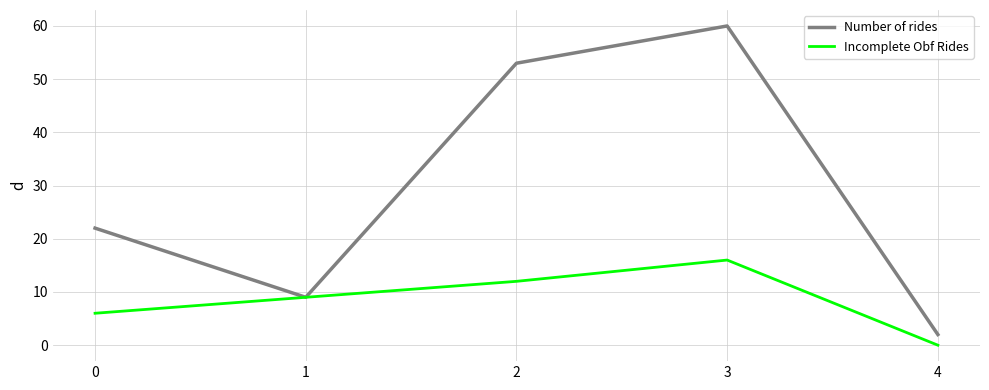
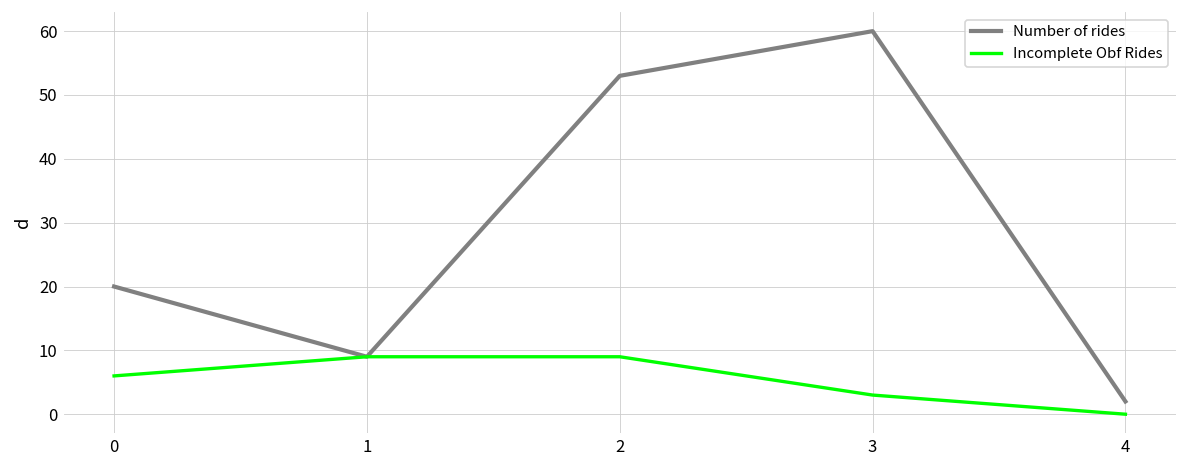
Number of rides, 0: 22 -> 20
Incomplete Obf Rides, 2: 12 -> 9
Incomplete Obf Rides, 3: 16 -> 3
